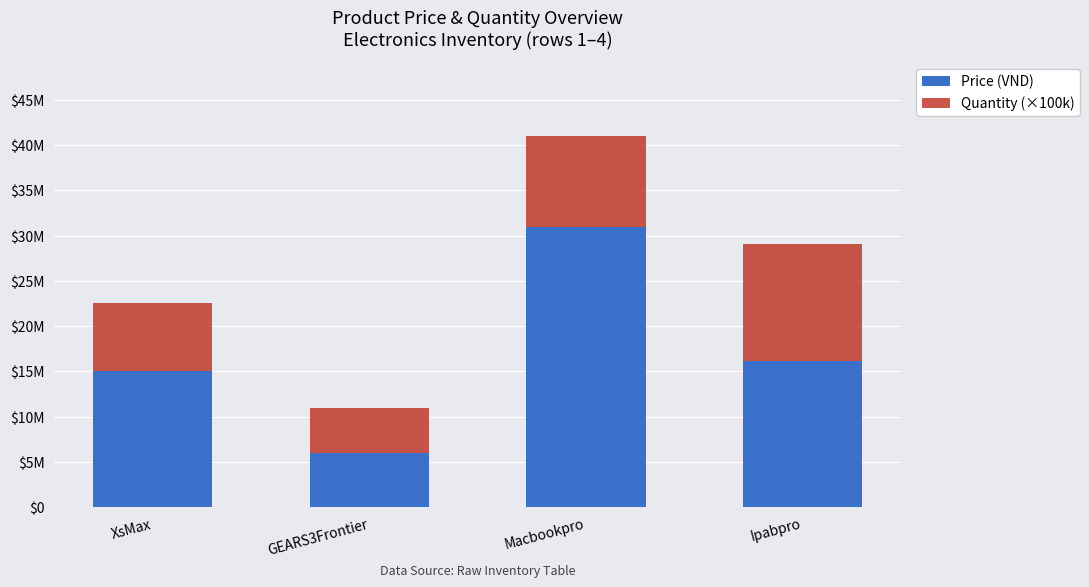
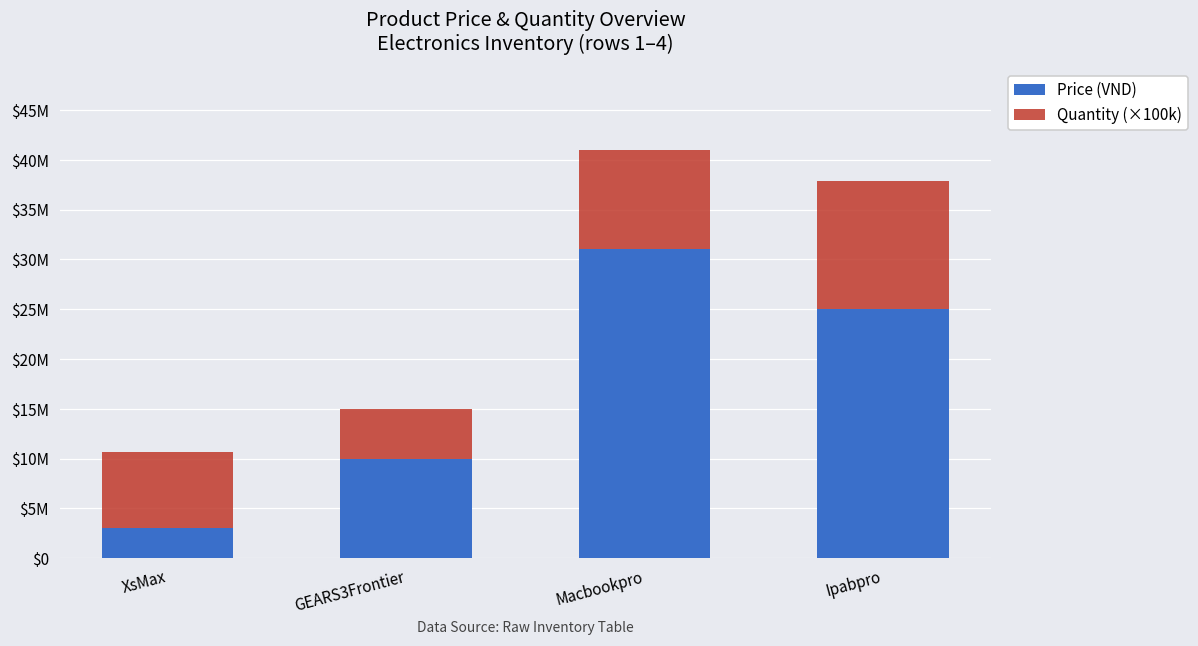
Price (VND), XsMax: $15000000 -> $3000000
Price (VND), GEARS3Frontier: $6000000 -> $10000000
Price (VND), Ipabpro: $16000000 -> $25000000
